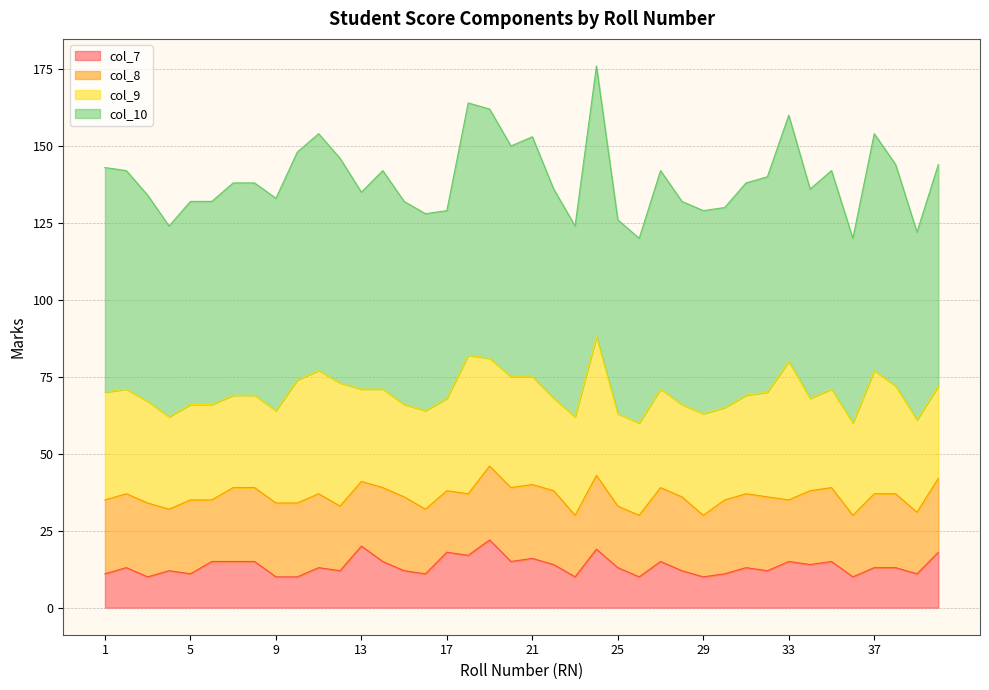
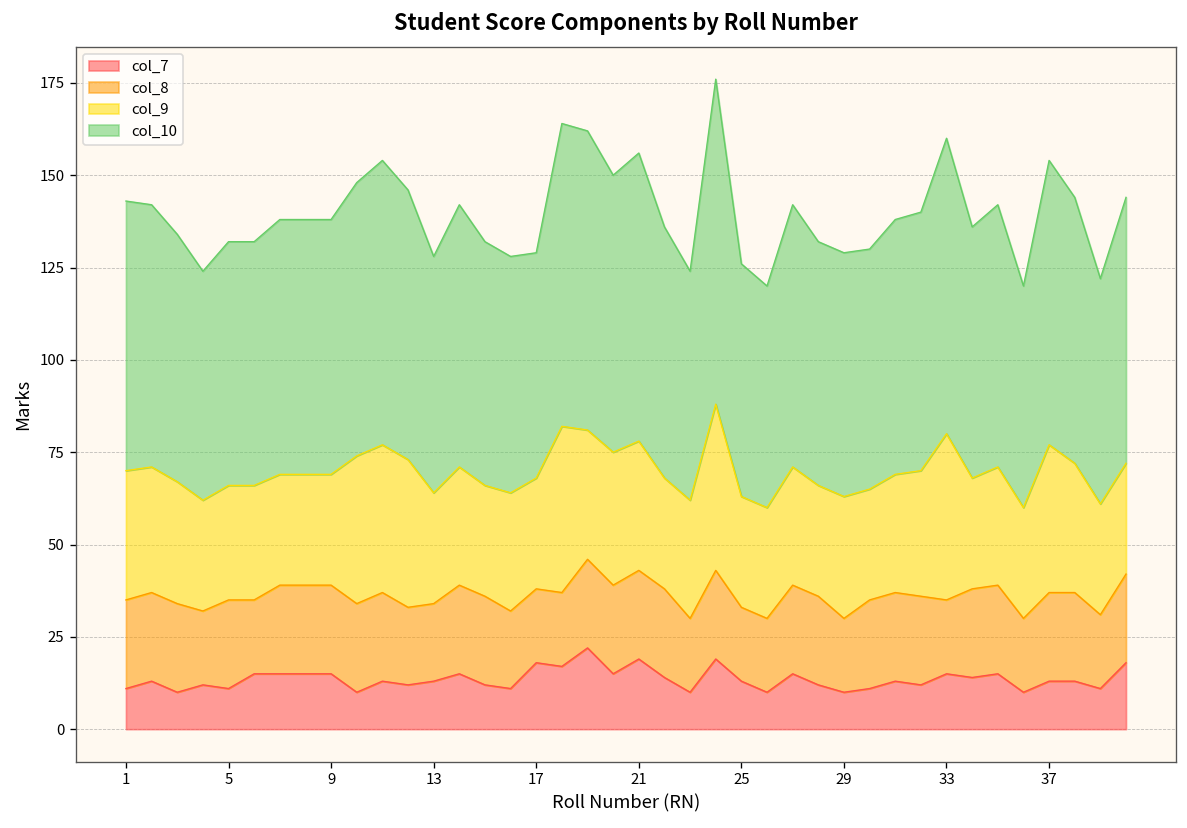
col_7, 9: 10 -> 15
col_7, 13: 20 -> 13
col_7, 21: 16 -> 19
